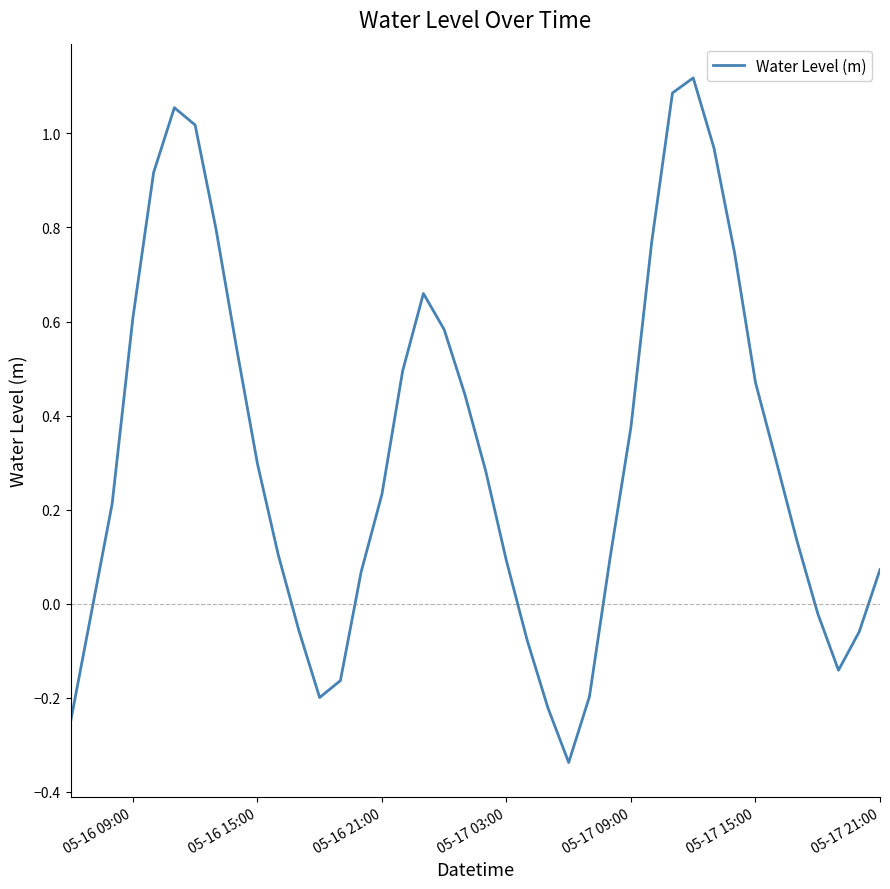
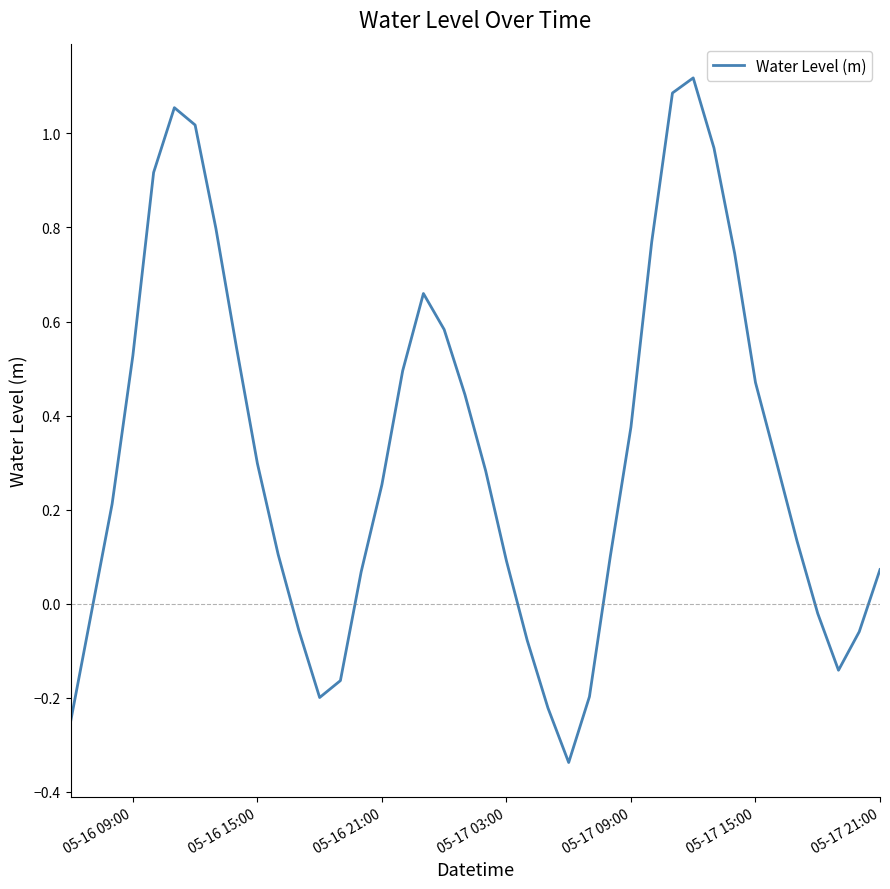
05-16 09:00: 0.61 -> 0.53
05-16 21:00: 0.23 -> 0.25
